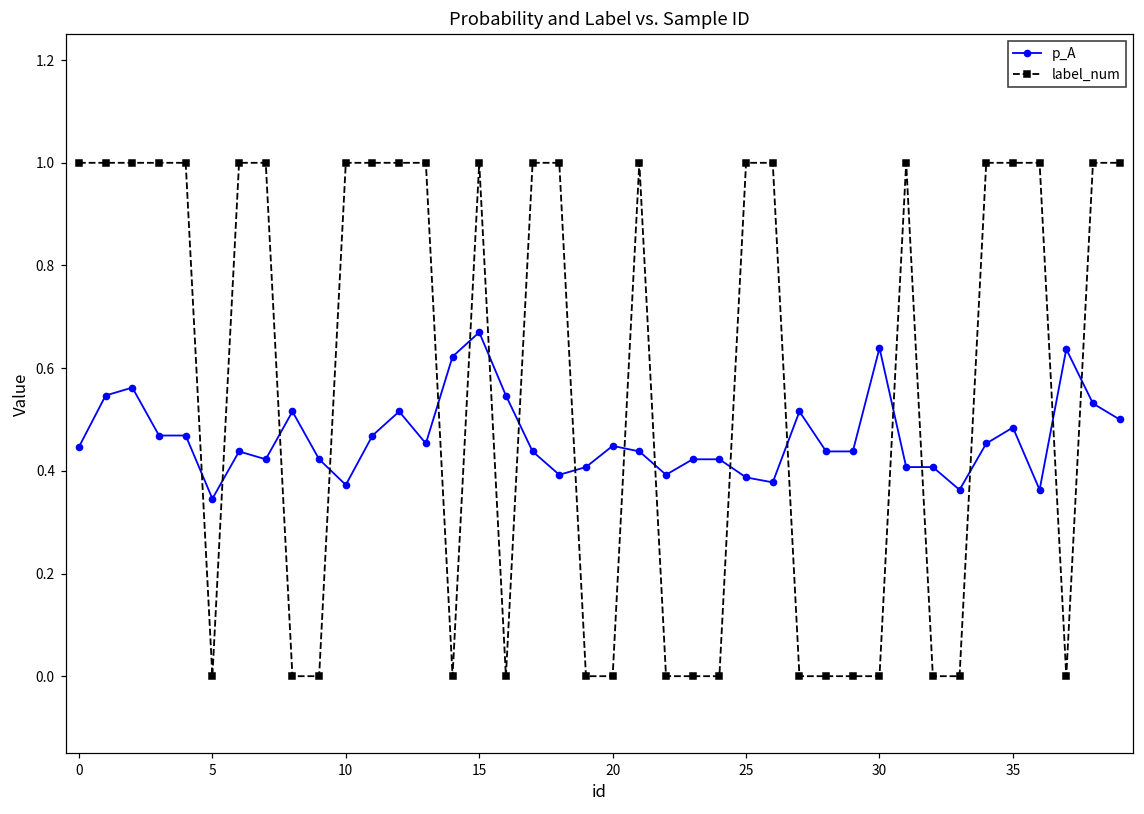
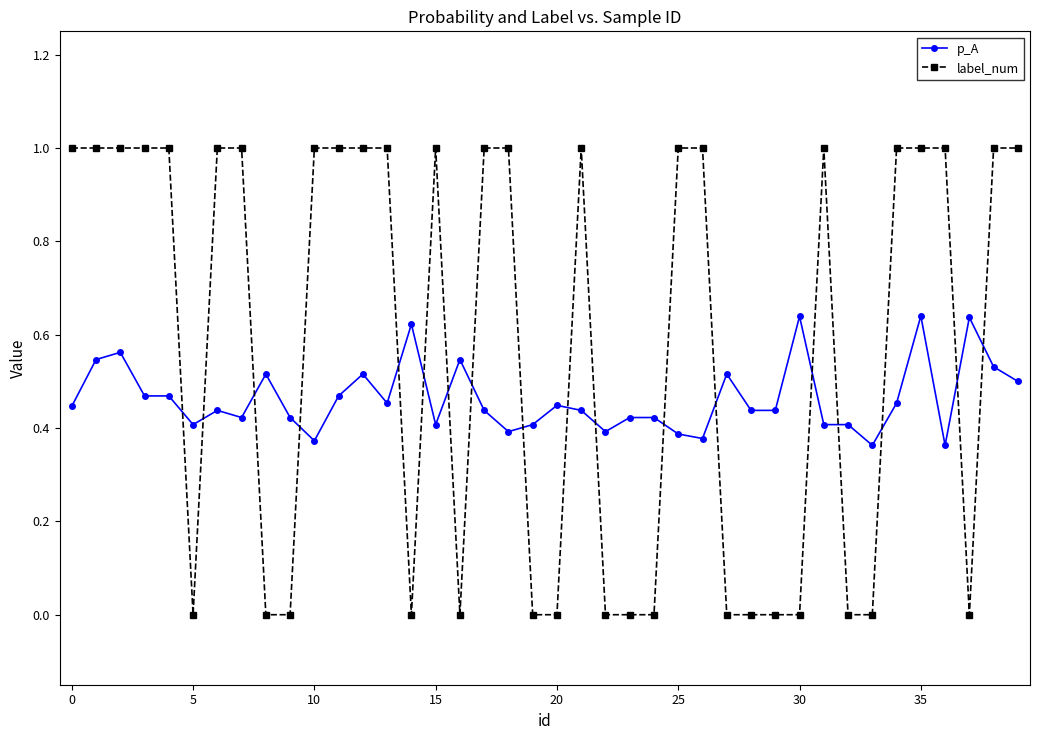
p_A, 5: 0.35 -> 0.41
p_A, 15: 0.67 -> 0.41
p_A, 35: 0.48 -> 0.64
